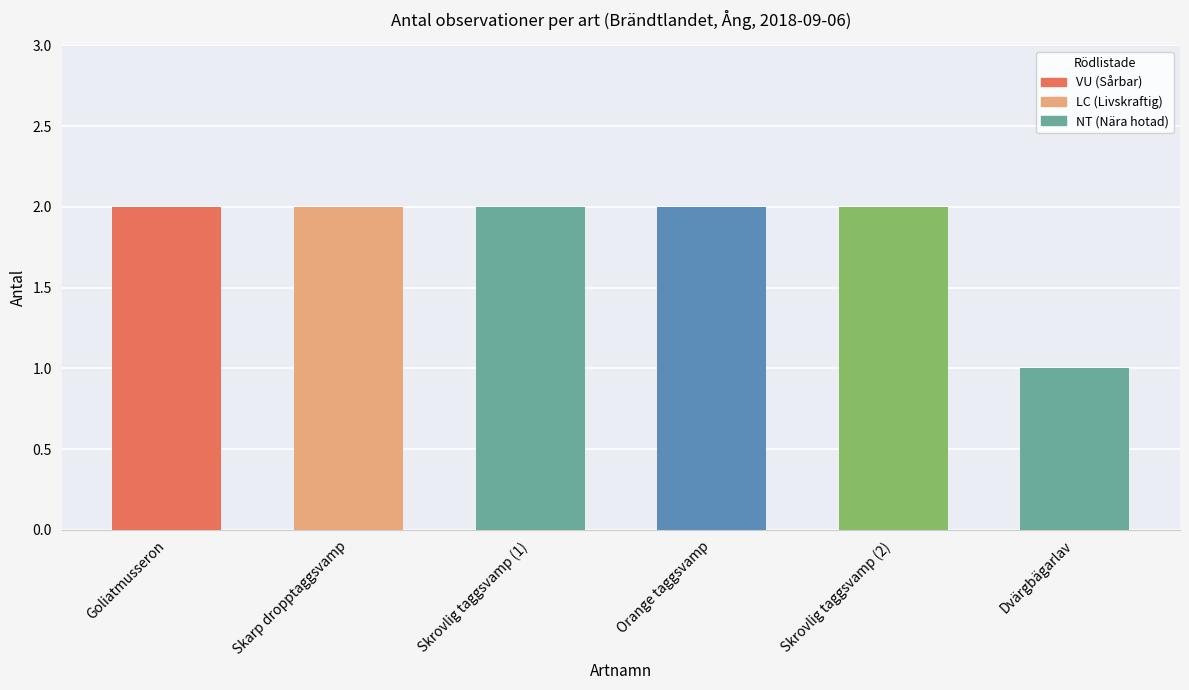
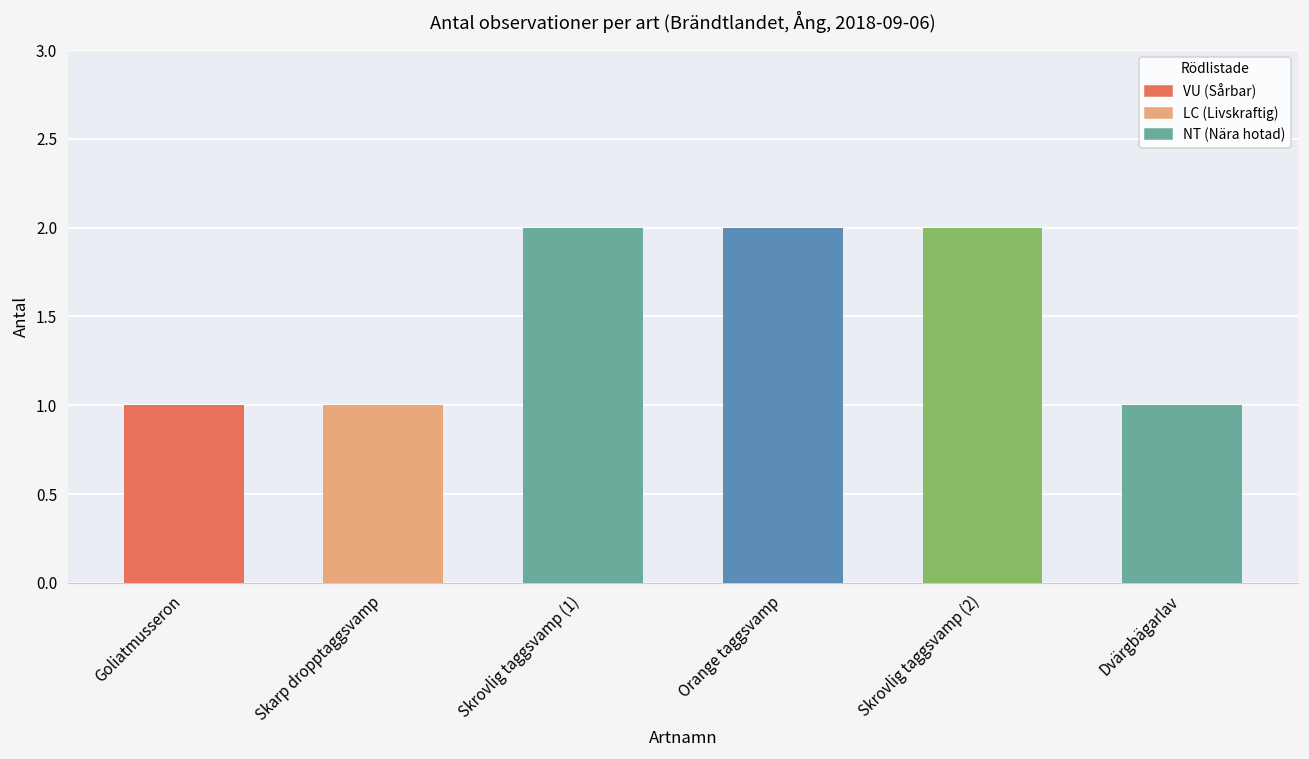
Goliatmusseron: 2 -> 1
Skarp dropptaggsvamp: 2 -> 1
